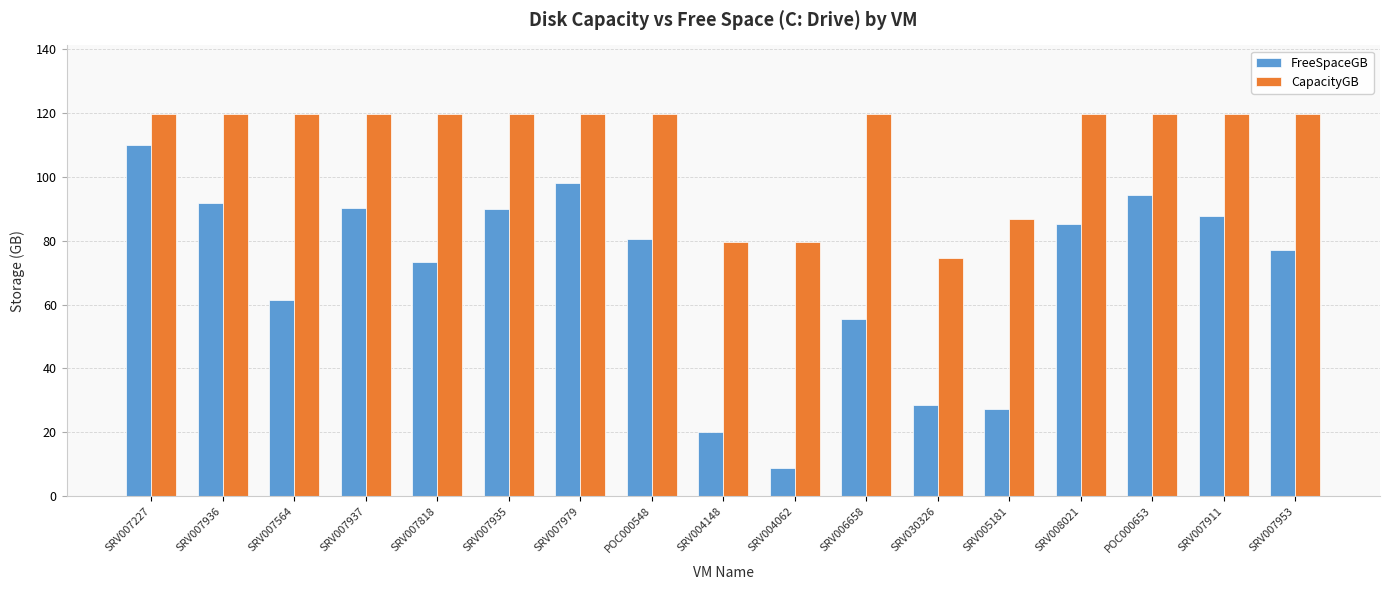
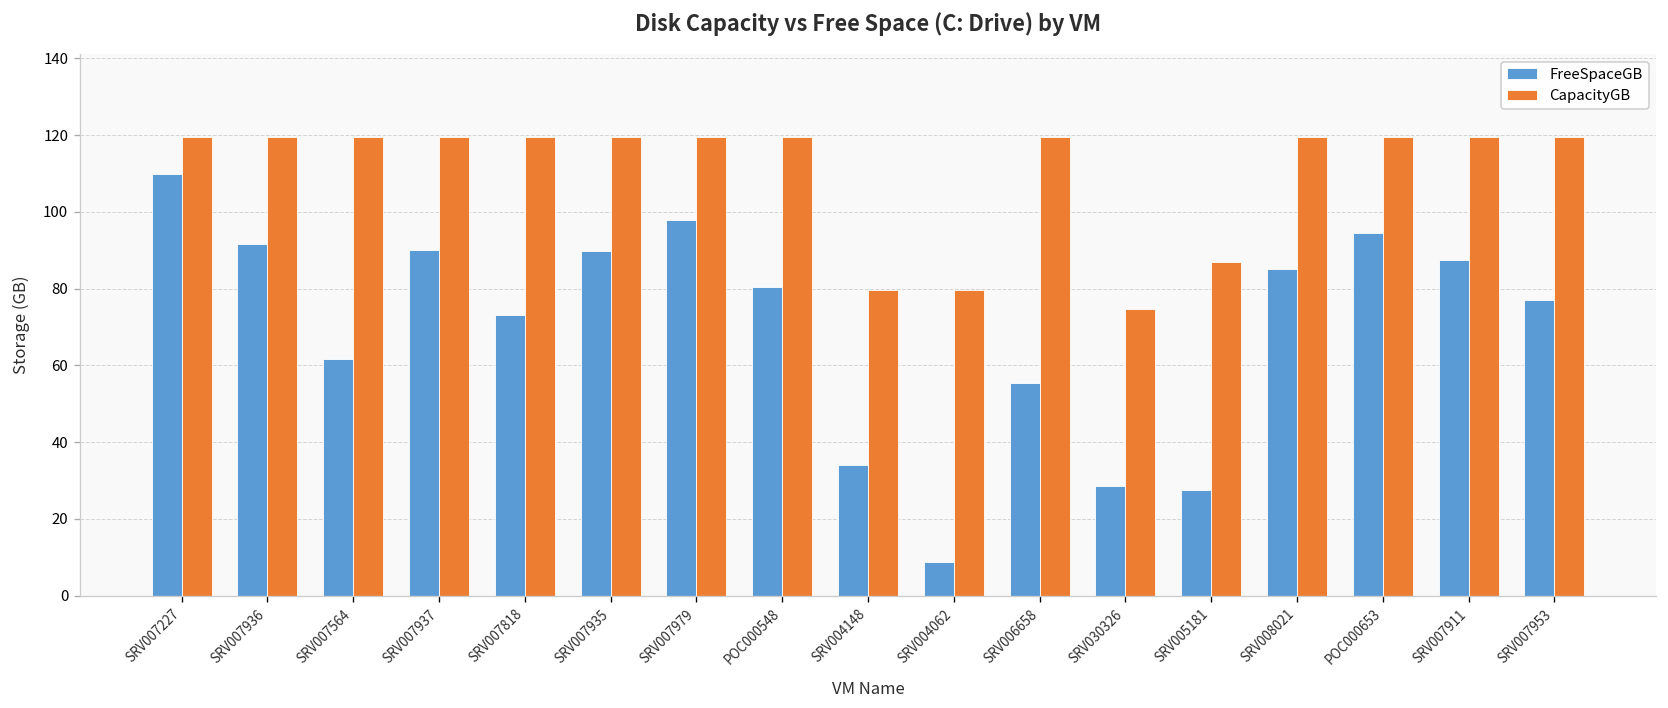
FreeSpaceGB, SRV004148: 20 -> 34
